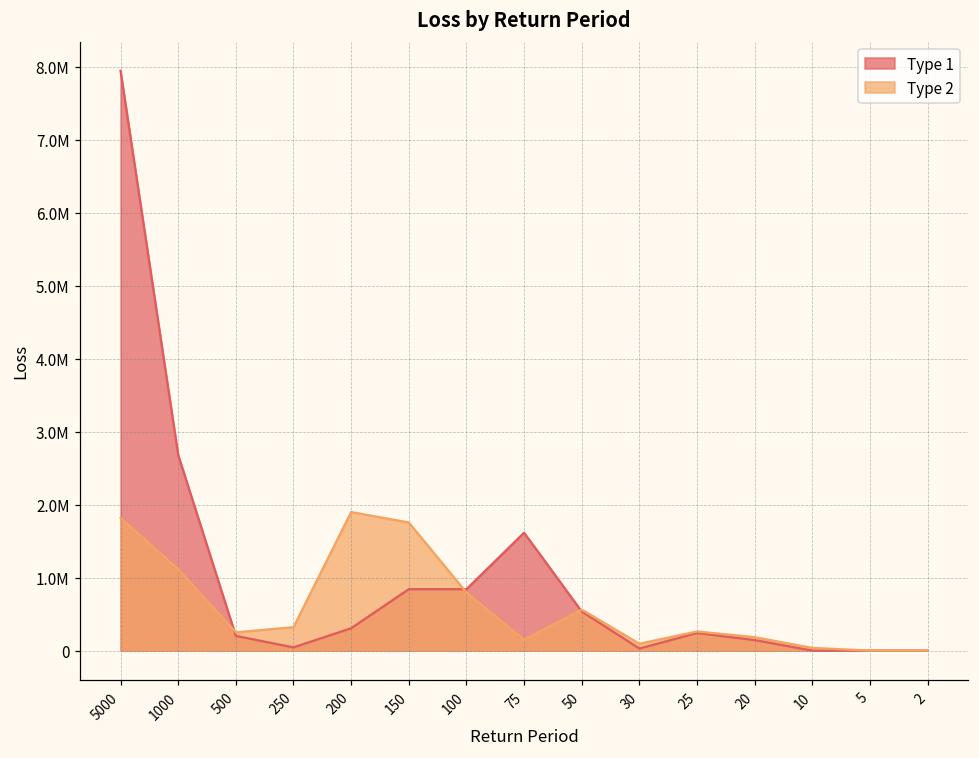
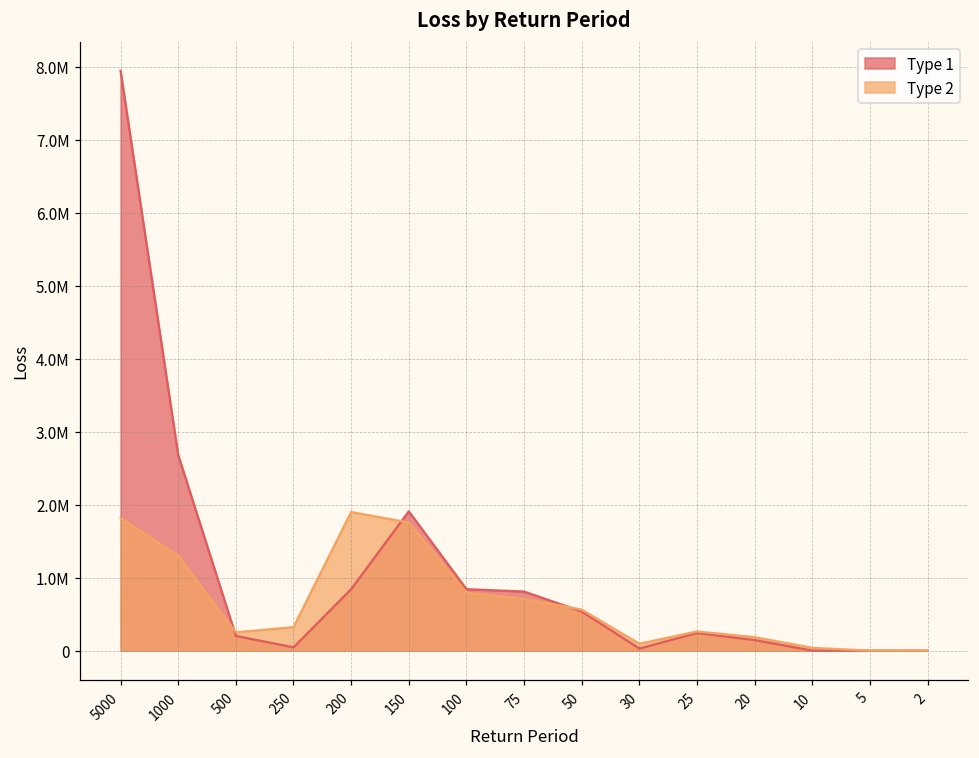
Type 2, 1000: 1100000 -> 1300000
Type 1, 200: 300000 -> 800000
Type 1, 150: 800000 -> 1900000
Type 1, 75: 1600000 -> 800000
Type 2, 75: 100000 -> 700000
